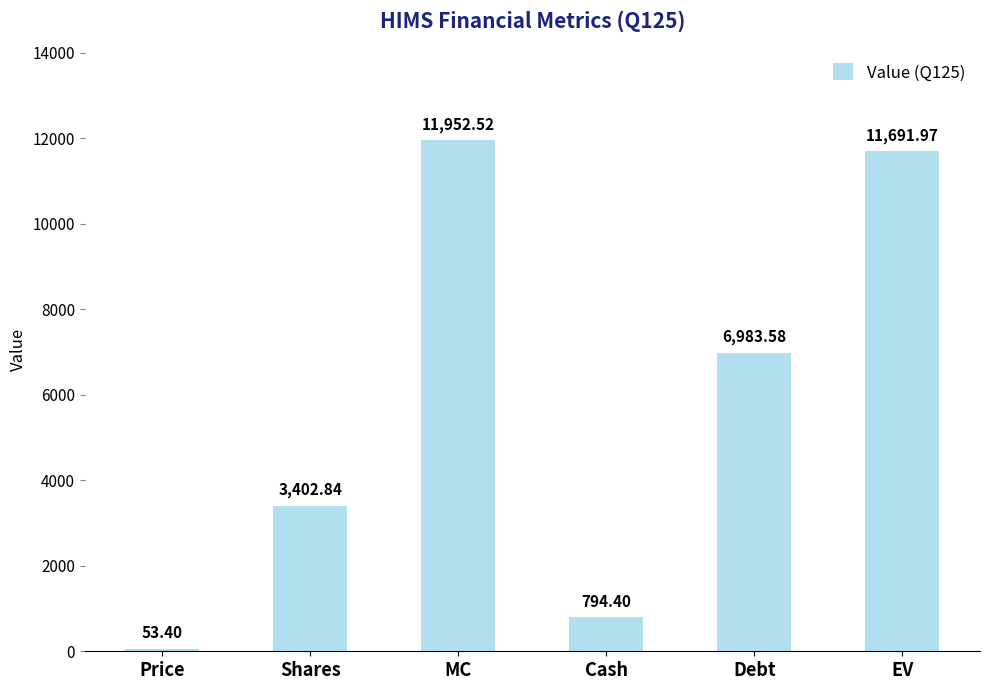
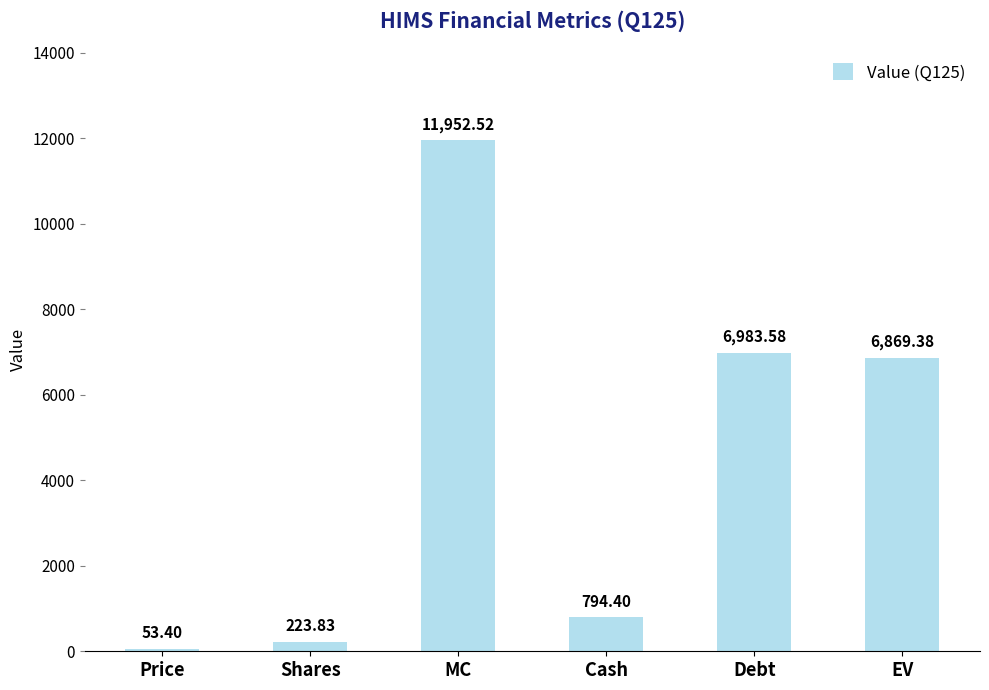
Shares: 3,402.84 -> 223.83
EV: 11,691.97 -> 6,869.38
